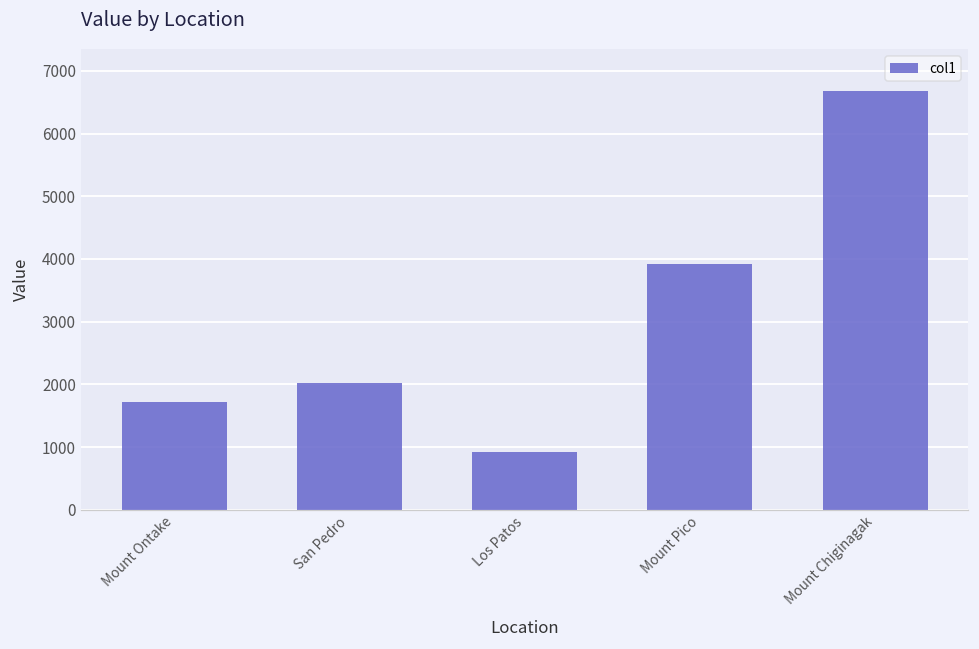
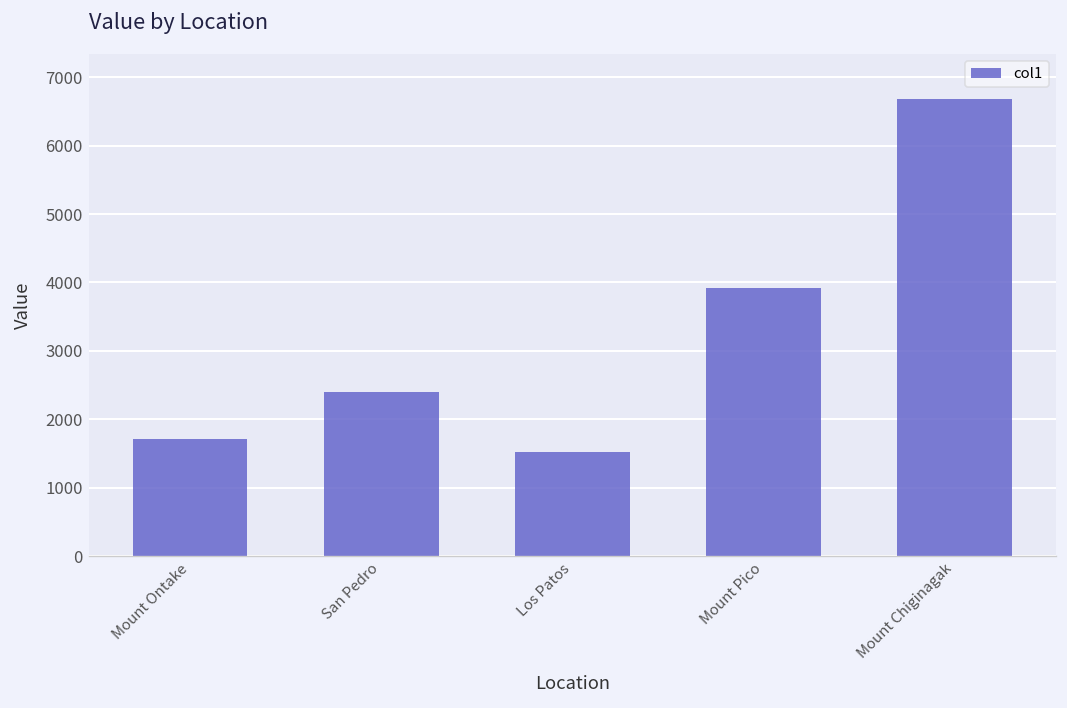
San Pedro: 2000 -> 2400
Los Patos: 900 -> 1500
